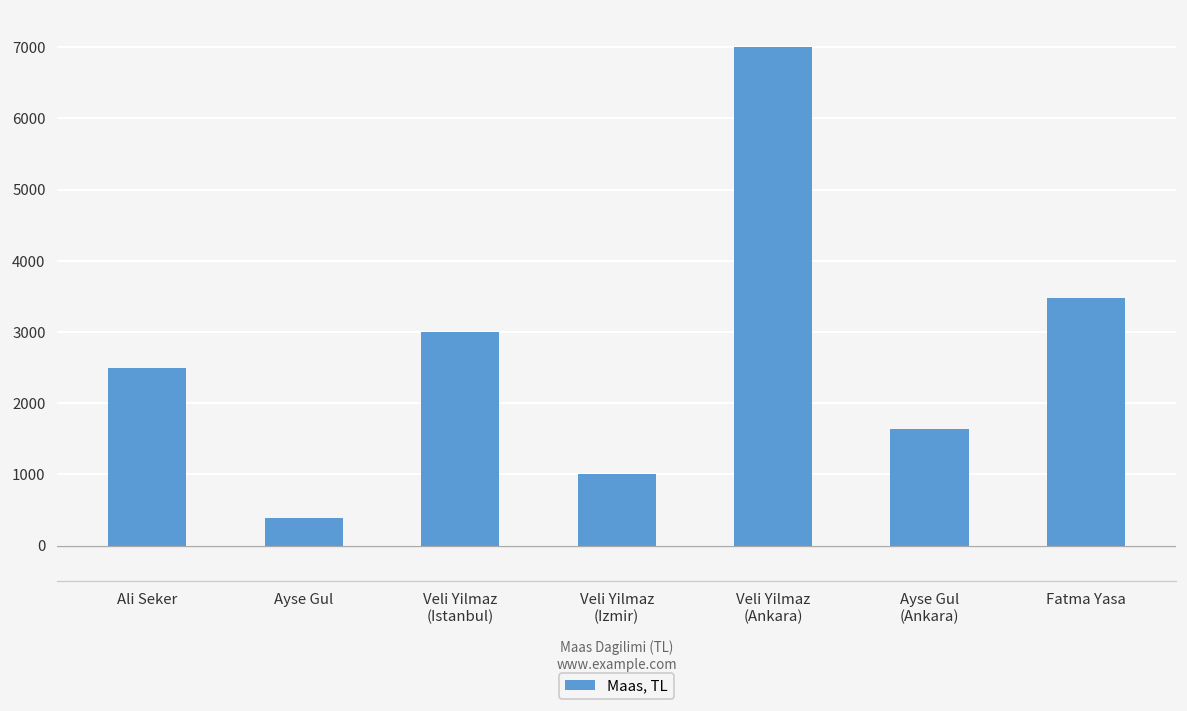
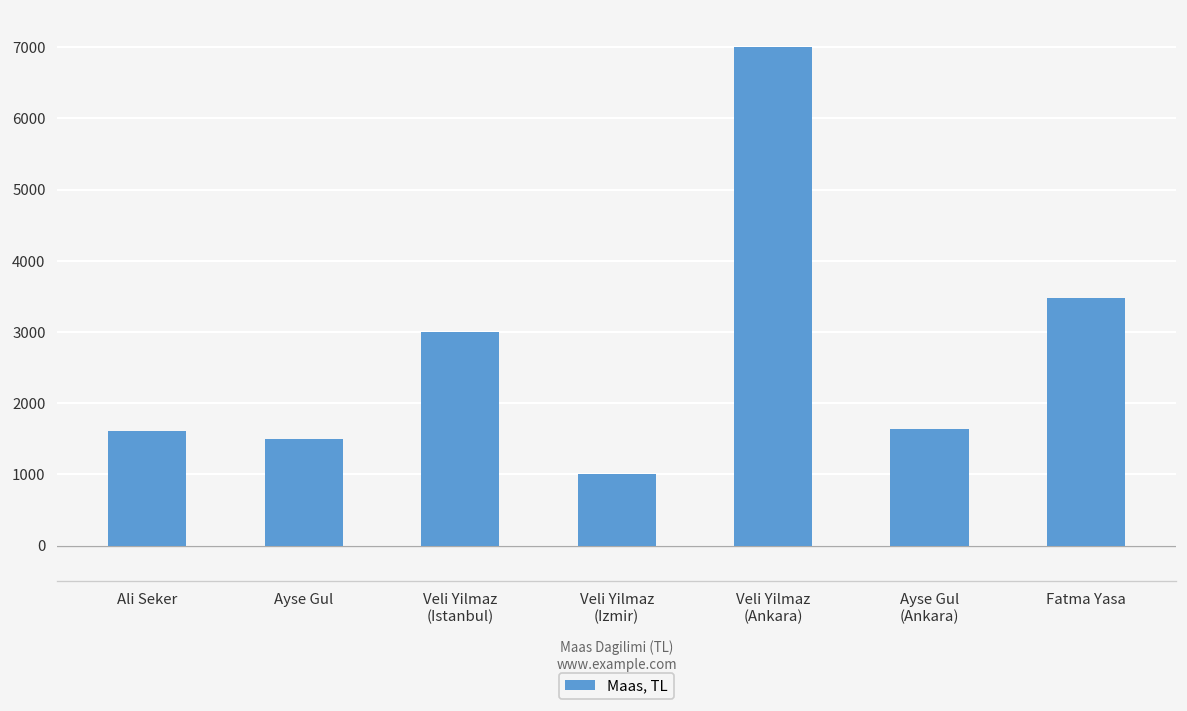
Ali Seker: 2500 -> 1600
Ayse Gul: 400 -> 1500
